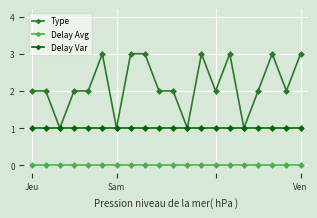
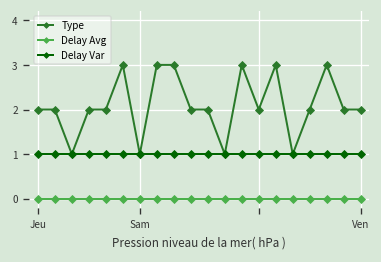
Type, Ven: 3 -> 2
